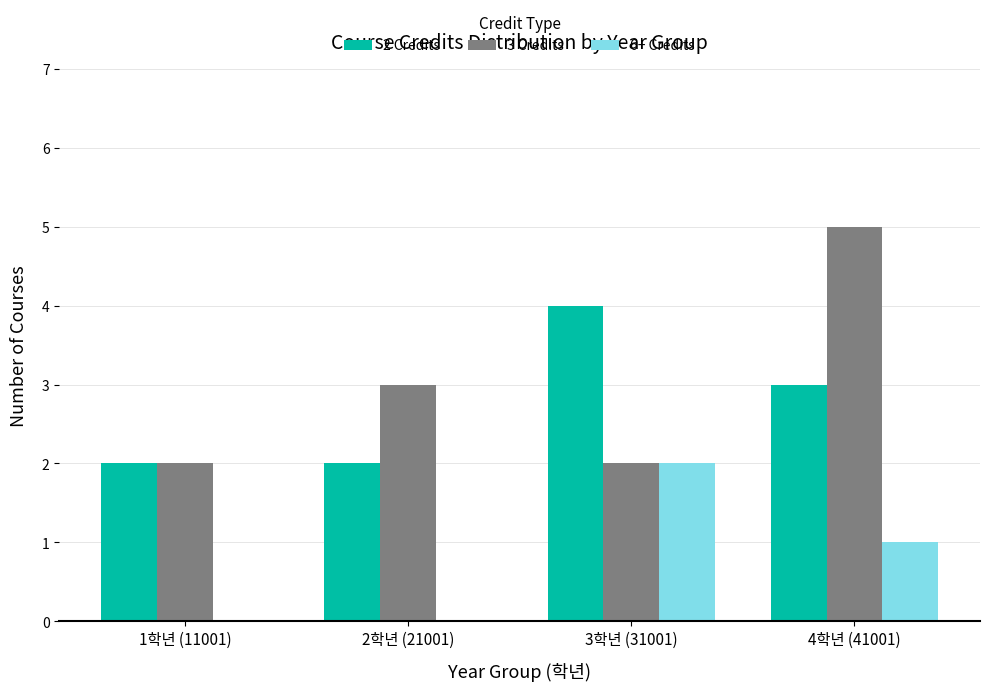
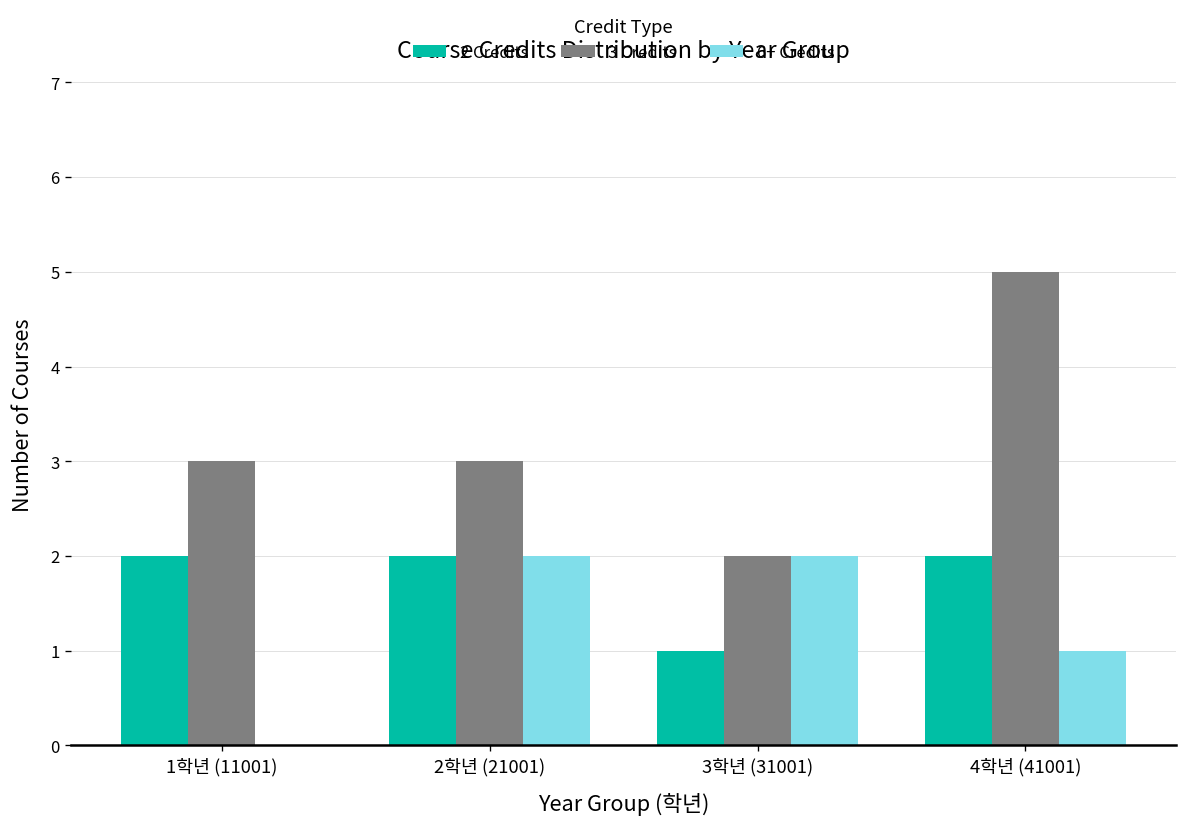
3 Credits, 1학년 (11001): 2 -> 3
6+ Credits, 2학년 (21001): 0 -> 2
2 Credits, 3학년 (31001): 4 -> 1
2 Credits, 4학년 (41001): 3 -> 2
